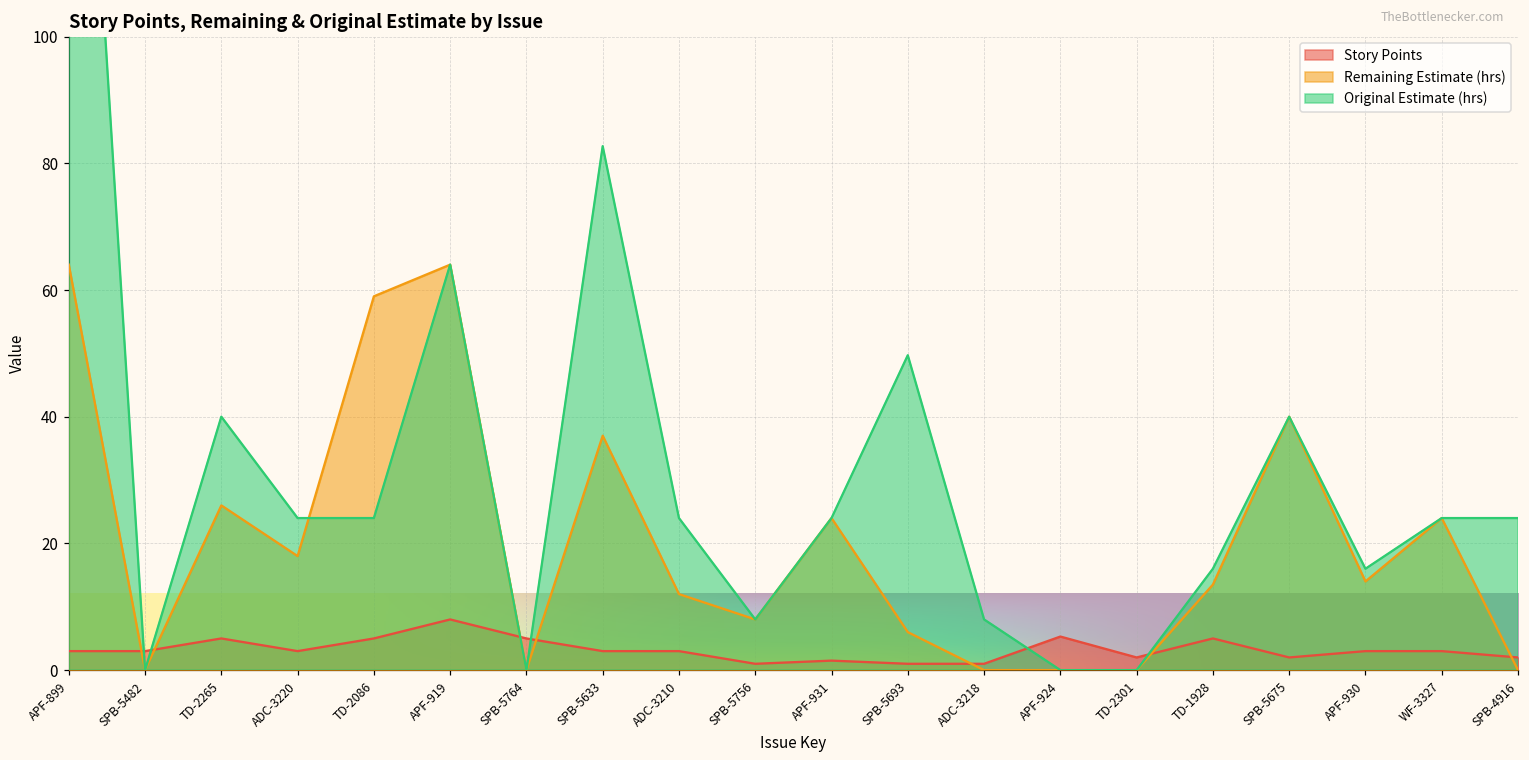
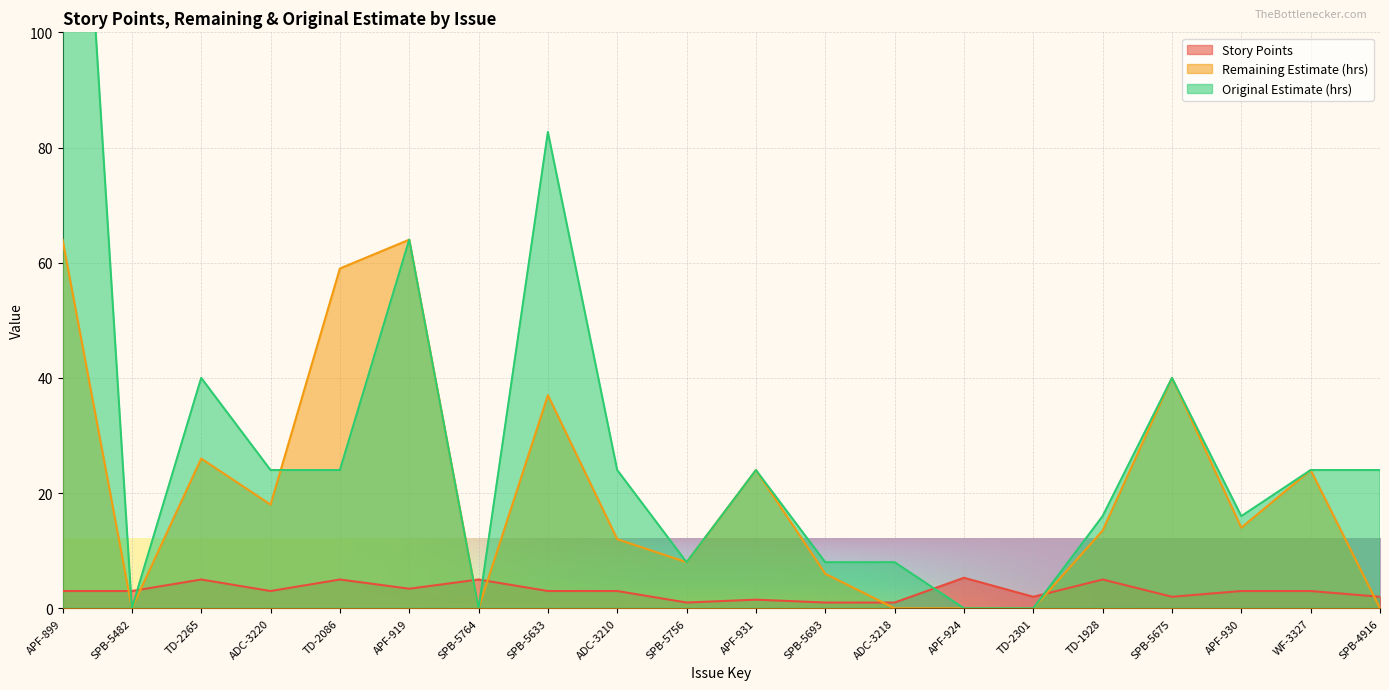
Story Points, APF-919: 8 -> 3
Original Estimate (hrs), SPB-5693: 50 -> 8
